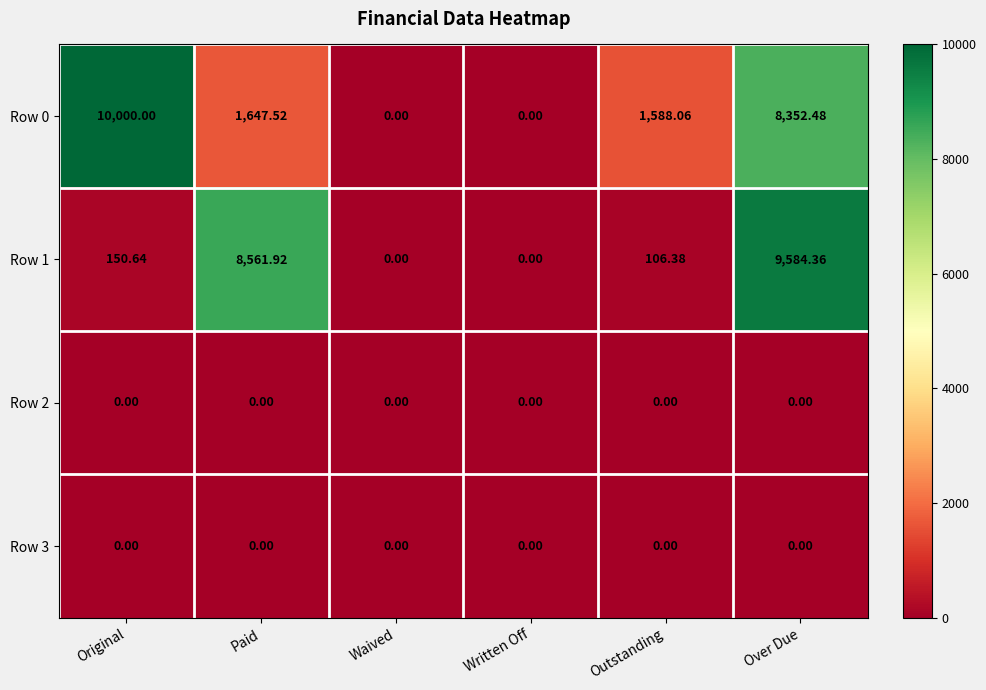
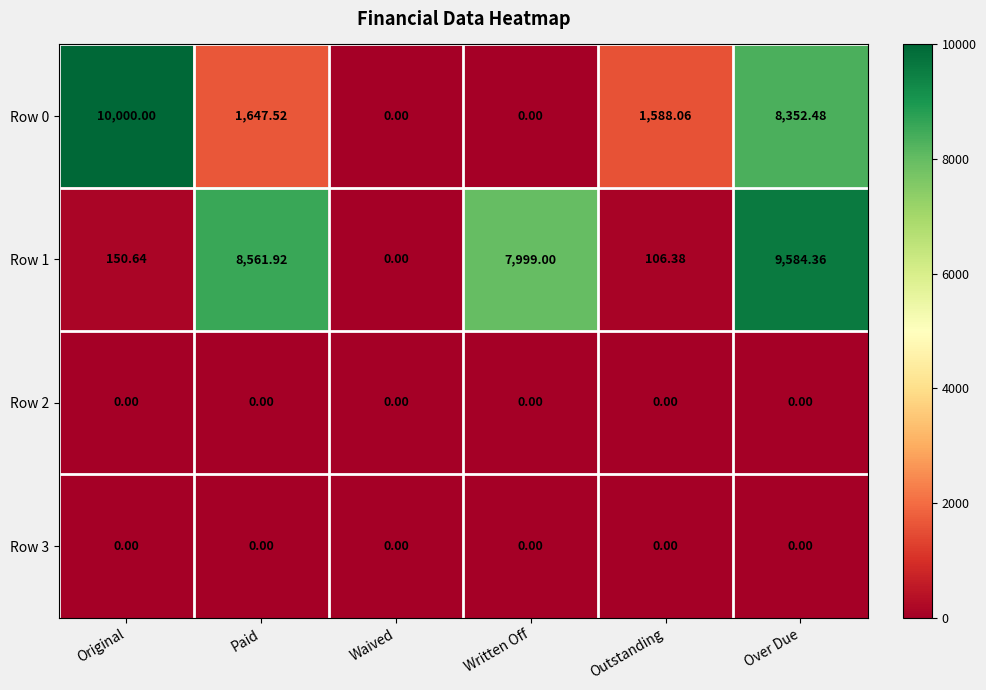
Row 1, Written Off: 0.00 -> 7,999.00
